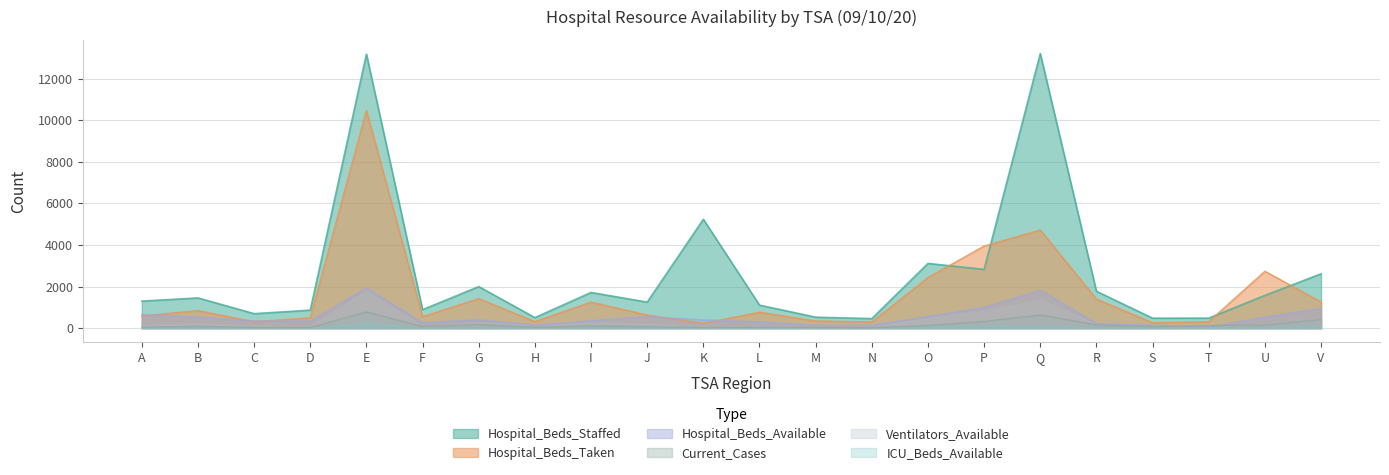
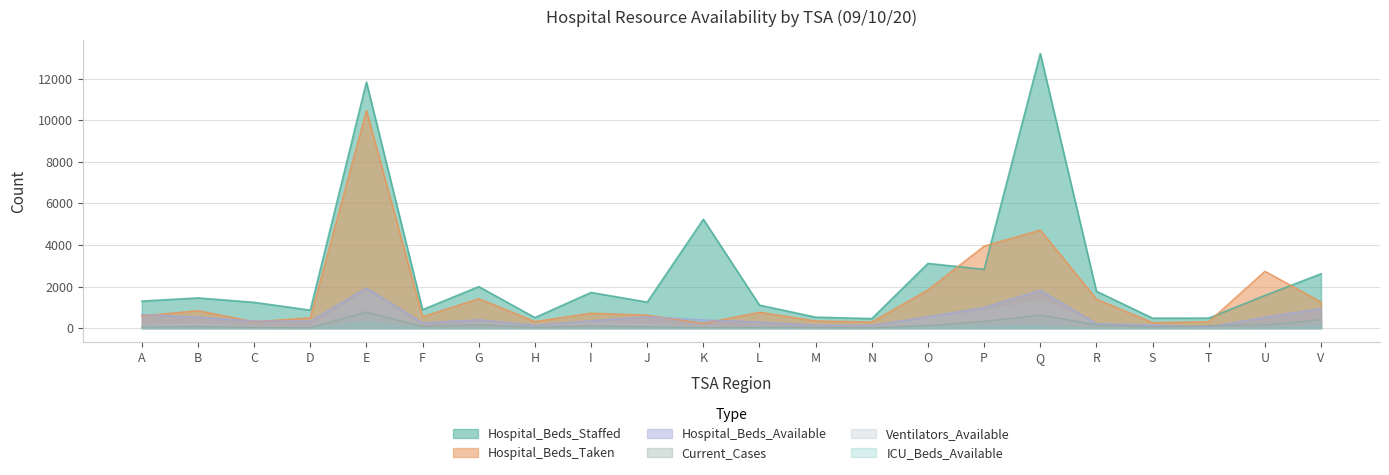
Hospital_Beds_Staffed, C: 700 -> 1200
Hospital_Beds_Staffed, E: 13200 -> 11800
Hospital_Beds_Taken, I: 1300 -> 700
Hospital_Beds_Taken, O: 2400 -> 1800
